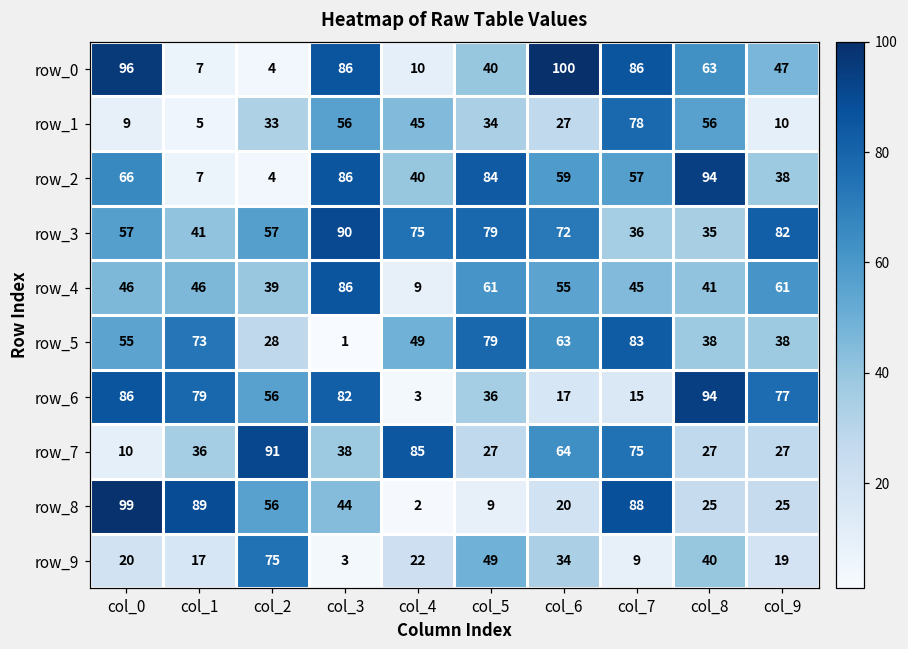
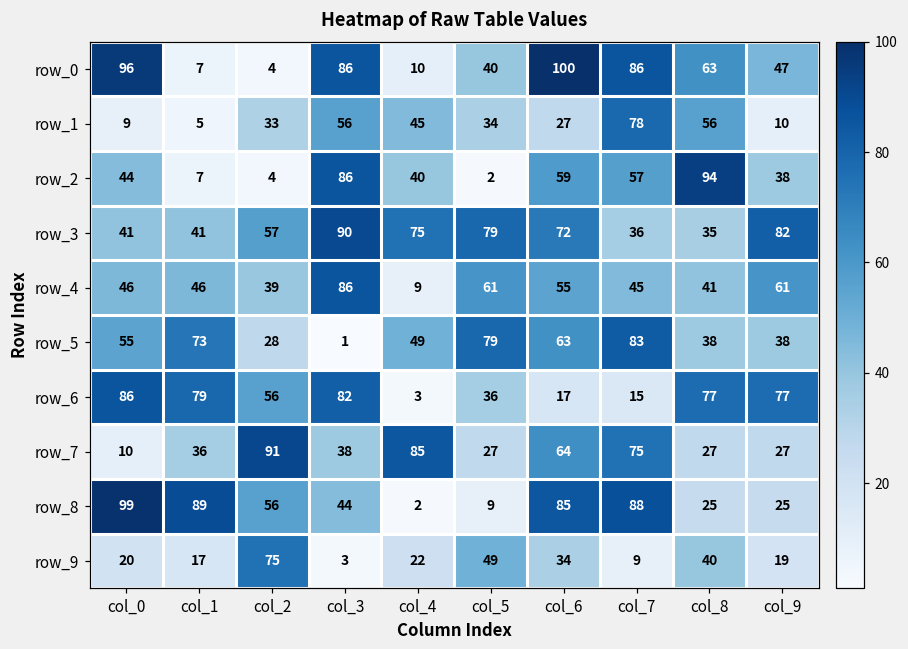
row_2, col_0: 66 -> 44
row_2, col_5: 84 -> 2
row_3, col_0: 57 -> 41
row_6, col_8: 94 -> 77
row_8, col_6: 20 -> 85
